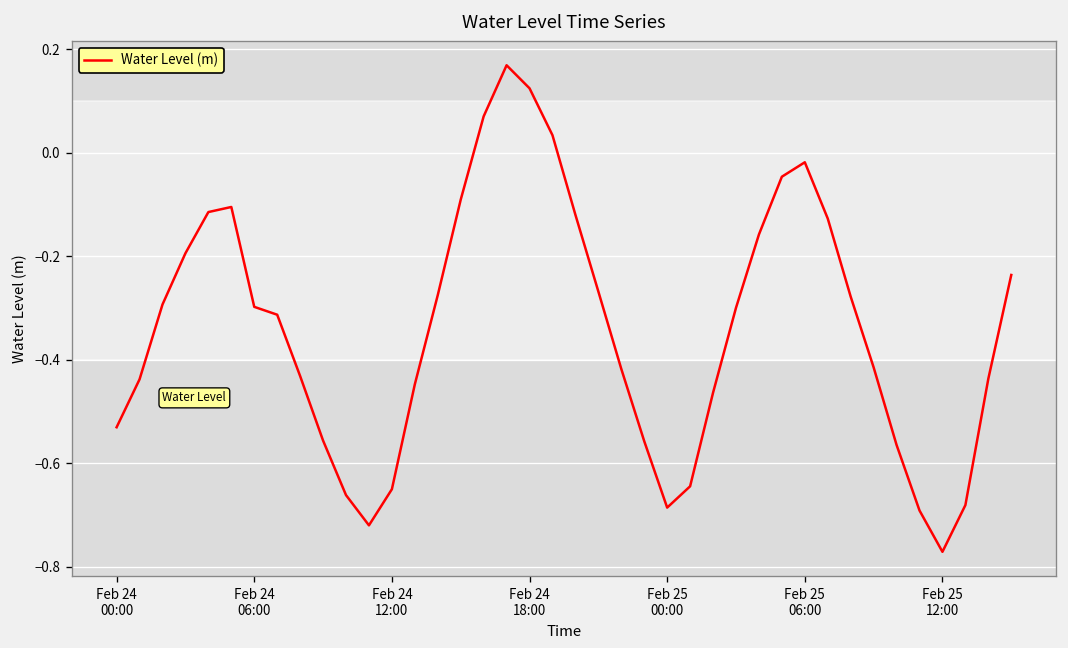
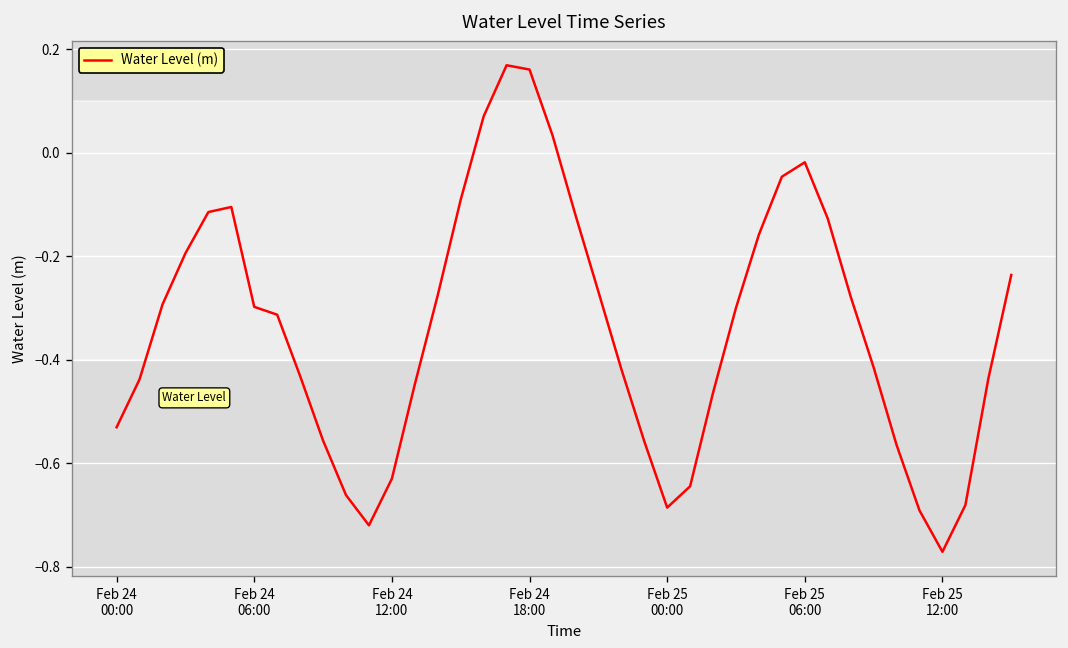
Feb 24 12:00: -0.65 -> -0.63
Feb 24 18:00: 0.12 -> 0.16
